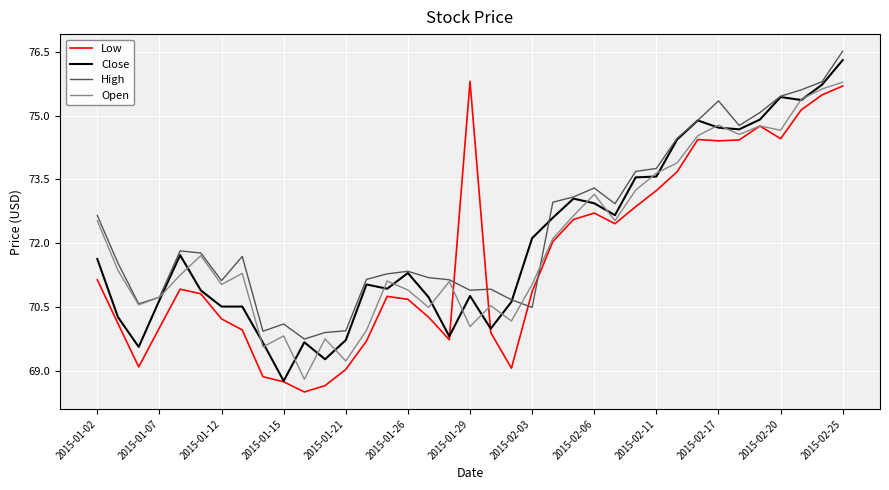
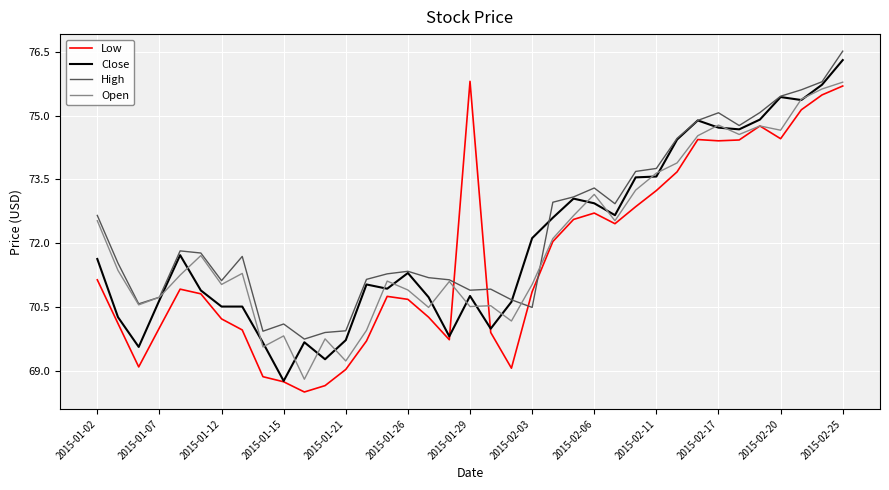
Open, 2015-01-29: 70.0 -> 70.5
High, 2015-02-17: 75.4 -> 75.1
